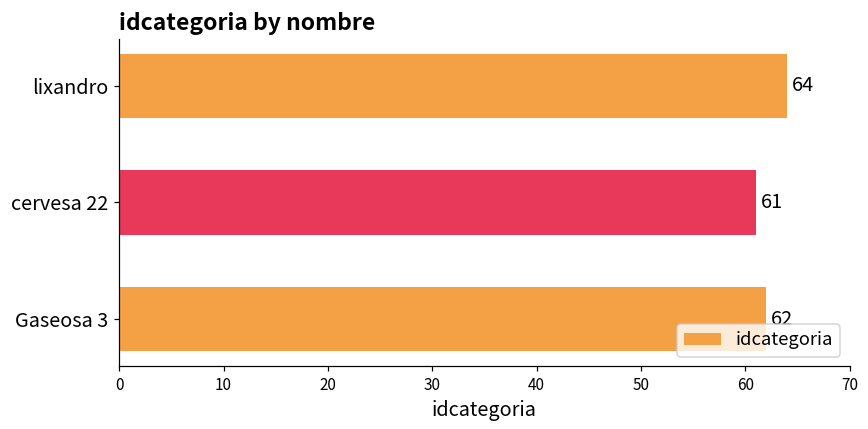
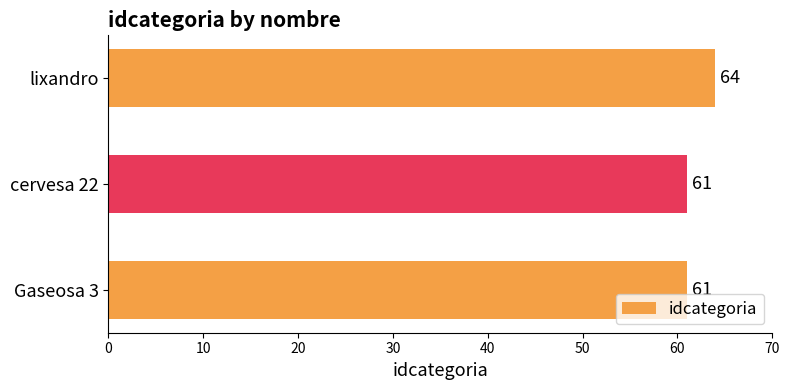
Gaseosa 3: 62 -> 61
